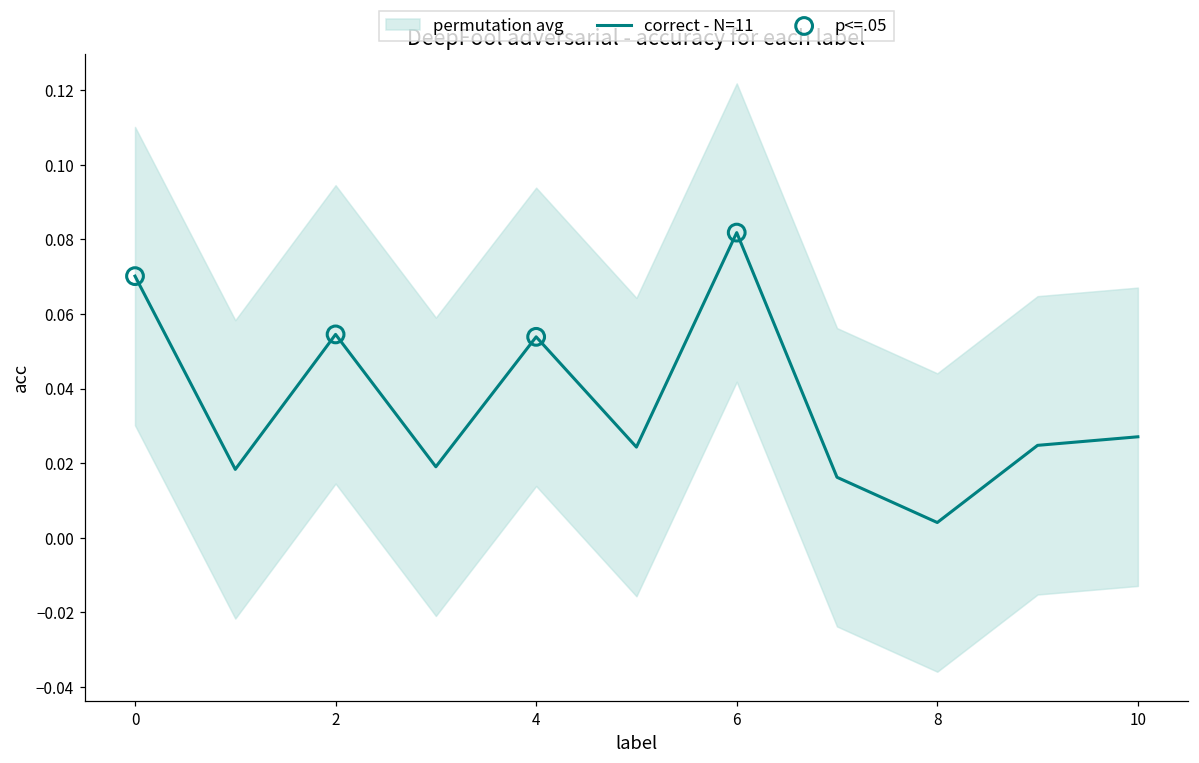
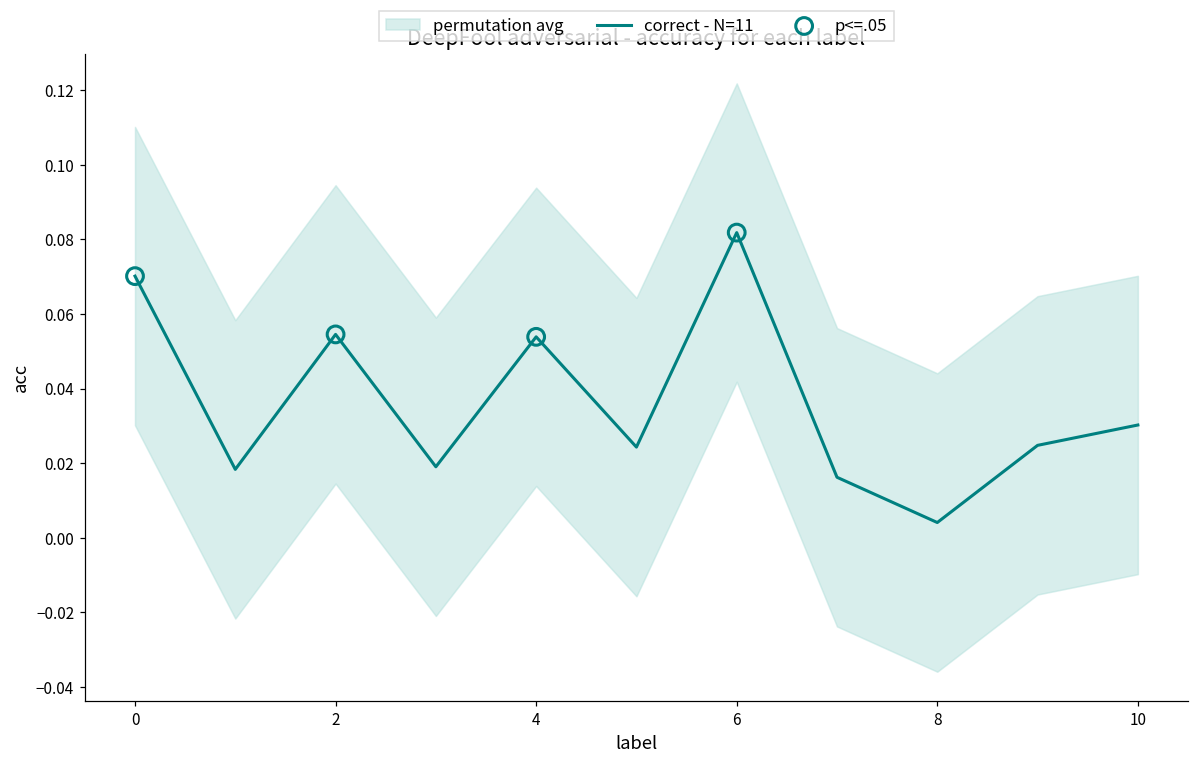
correct - N=11, 10: 0.027 -> 0.030
